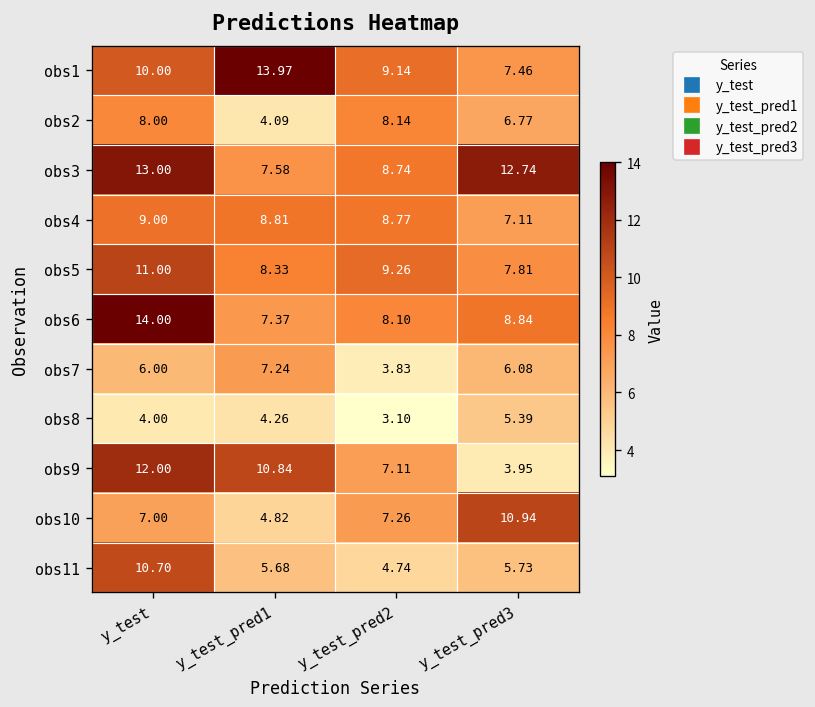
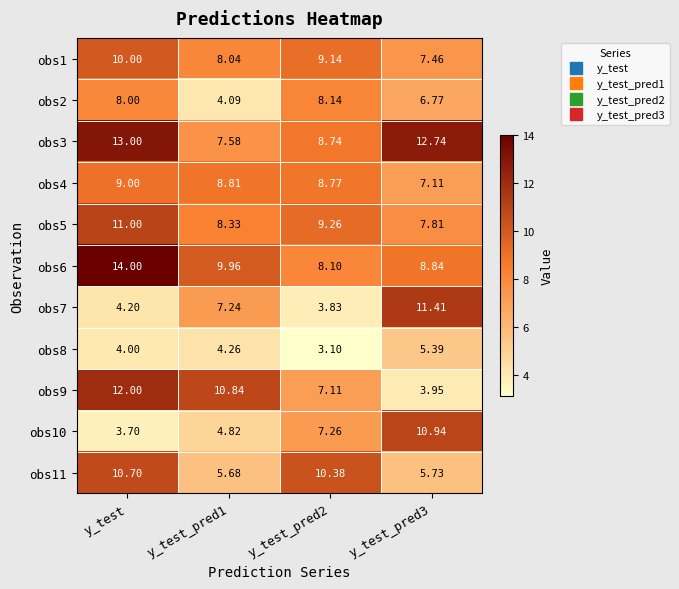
obs1, y_test_pred1: 13.97 -> 8.04
obs6, y_test_pred1: 7.37 -> 9.96
obs7, y_test: 6.00 -> 4.20
obs7, y_test_pred3: 6.08 -> 11.41
obs10, y_test: 7.00 -> 3.70
obs11, y_test_pred2: 4.74 -> 10.38
